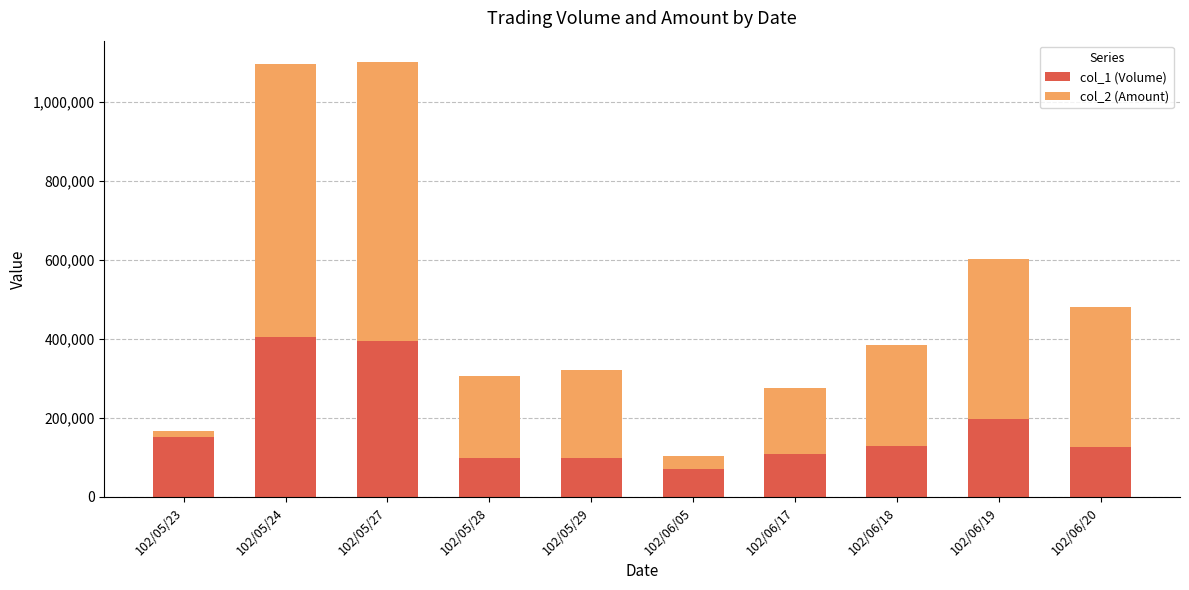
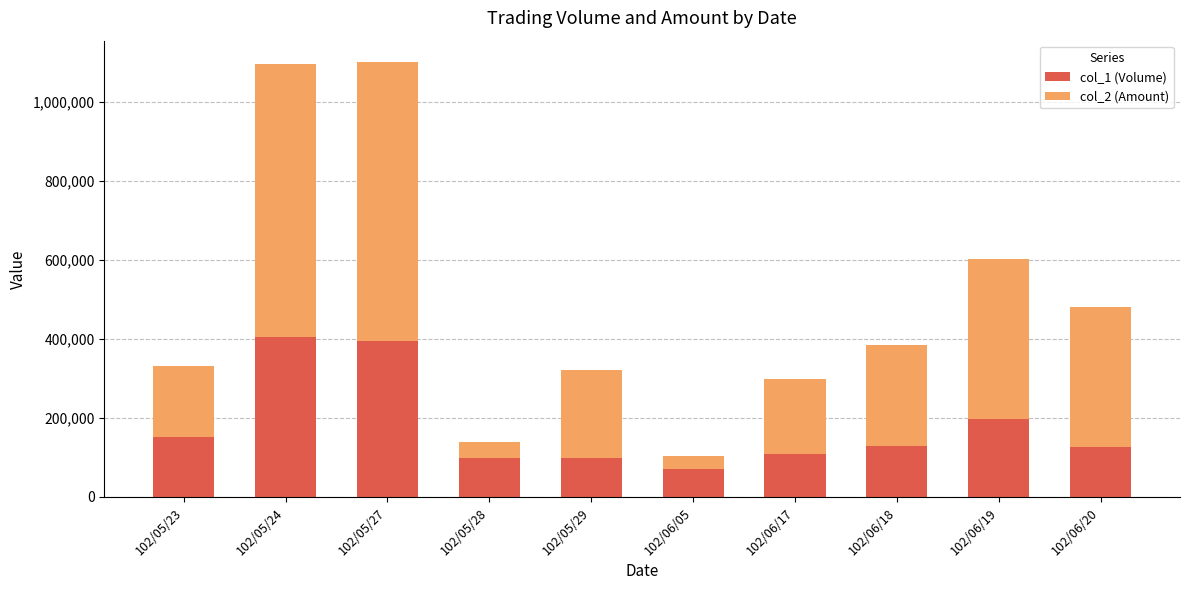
col_2 (Amount), 102/05/23: 20,000 -> 180,000
col_2 (Amount), 102/05/28: 210,000 -> 40,000
col_2 (Amount), 102/06/17: 170,000 -> 190,000
